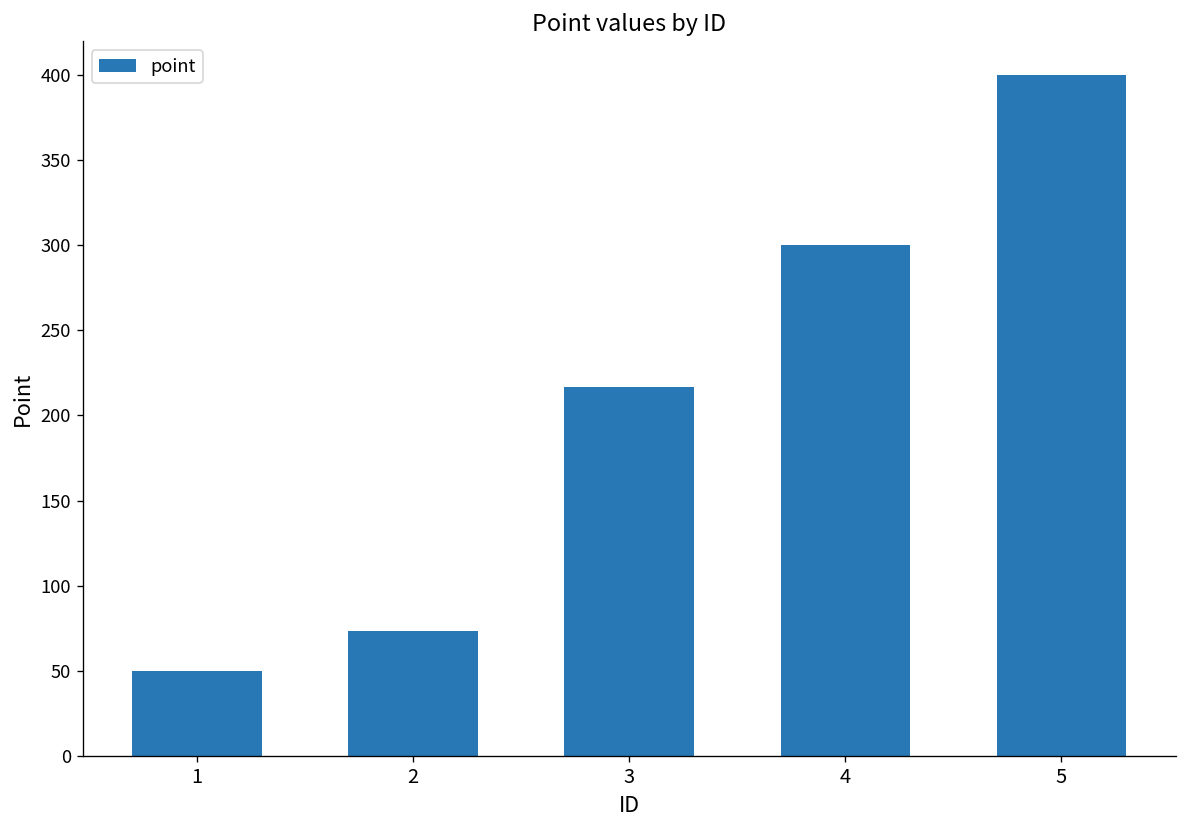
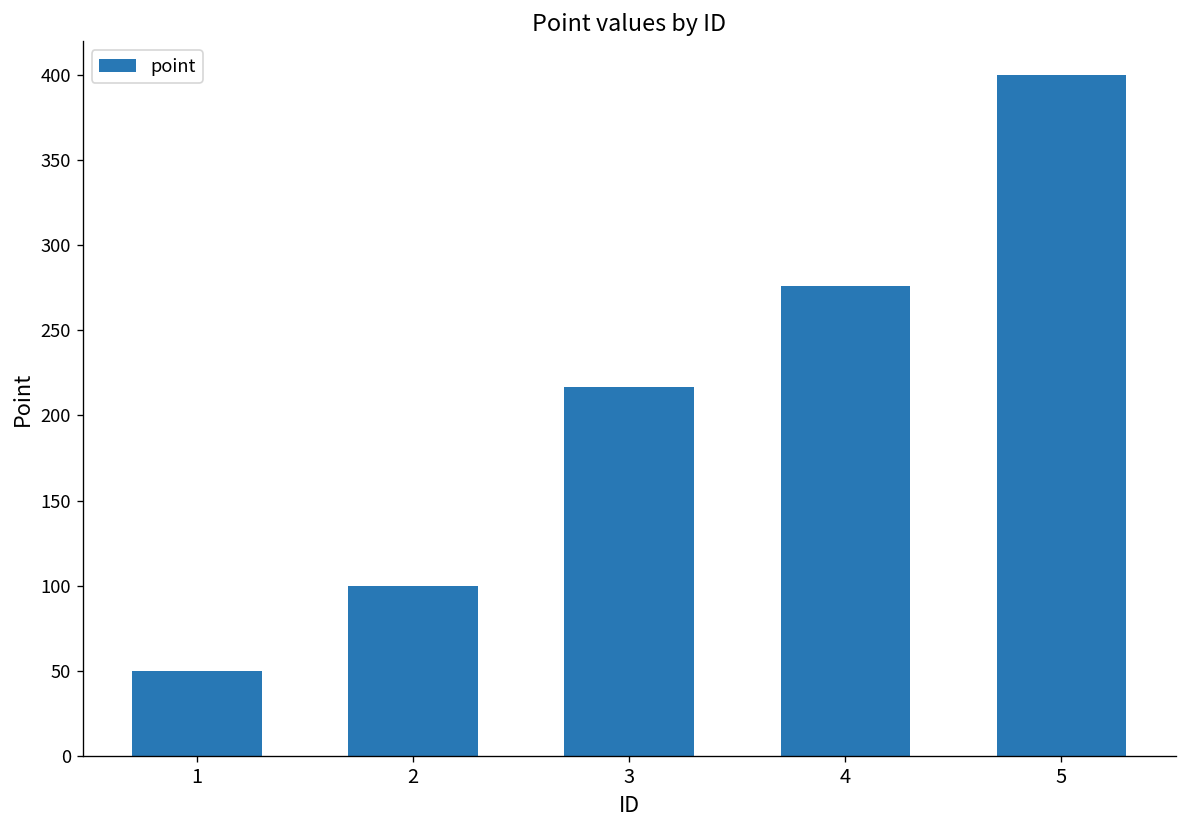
2: 73 -> 100
4: 300 -> 276
